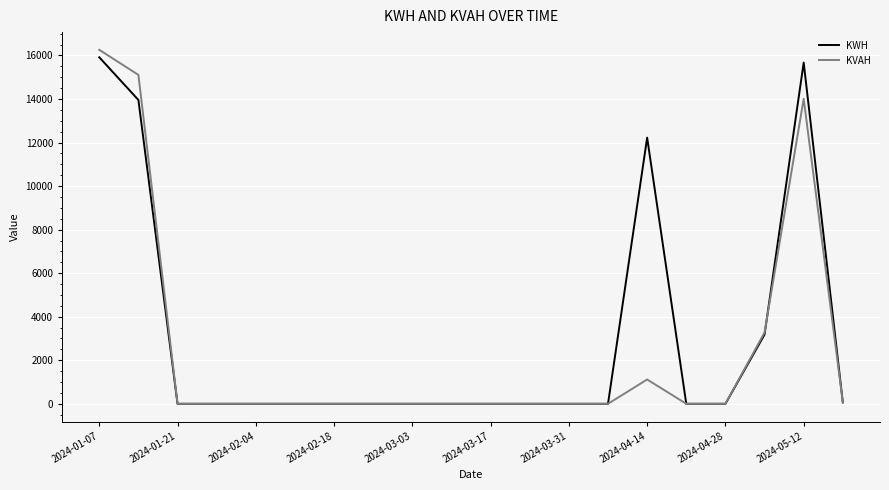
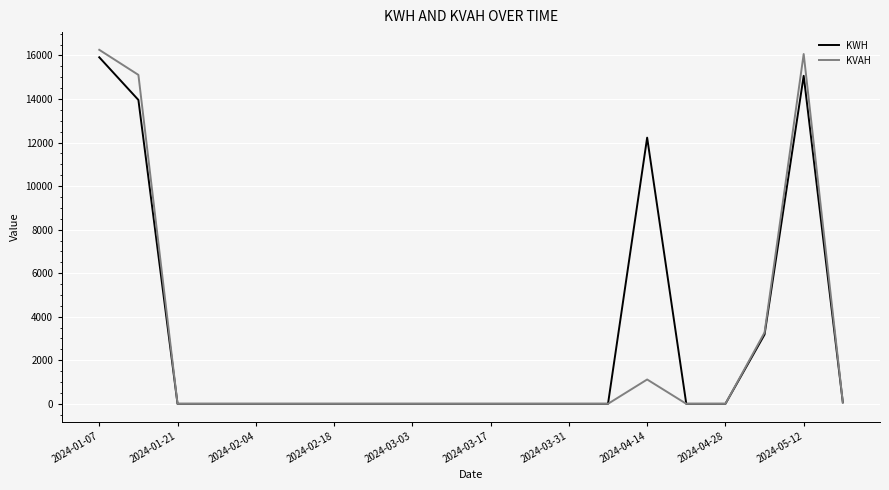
KWH, 2024-05-12: 15700 -> 15100
KVAH, 2024-05-12: 14000 -> 16100
